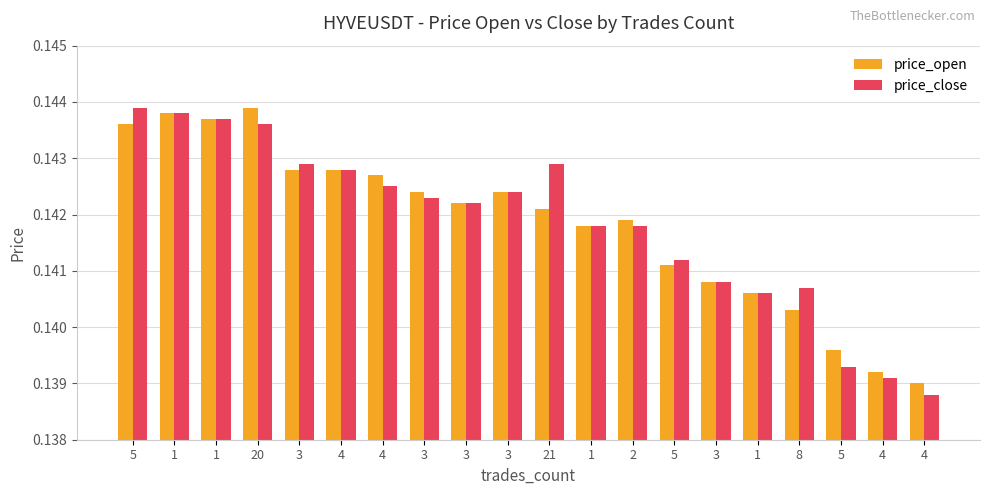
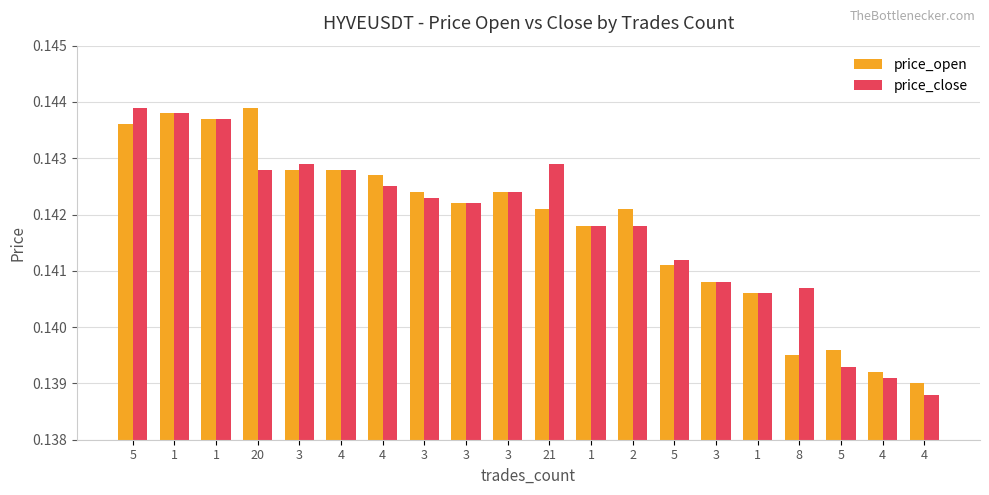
price_close, 20: 0.1436 -> 0.1428
price_open, 2: 0.1419 -> 0.1421
price_open, 8: 0.1403 -> 0.1395
